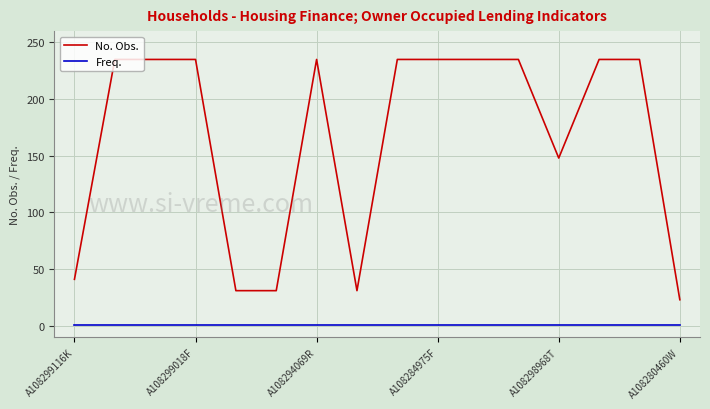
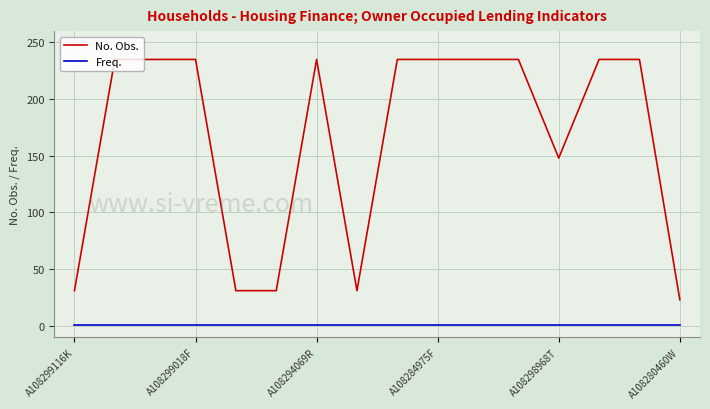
No. Obs., A108299116K: 41 -> 31
